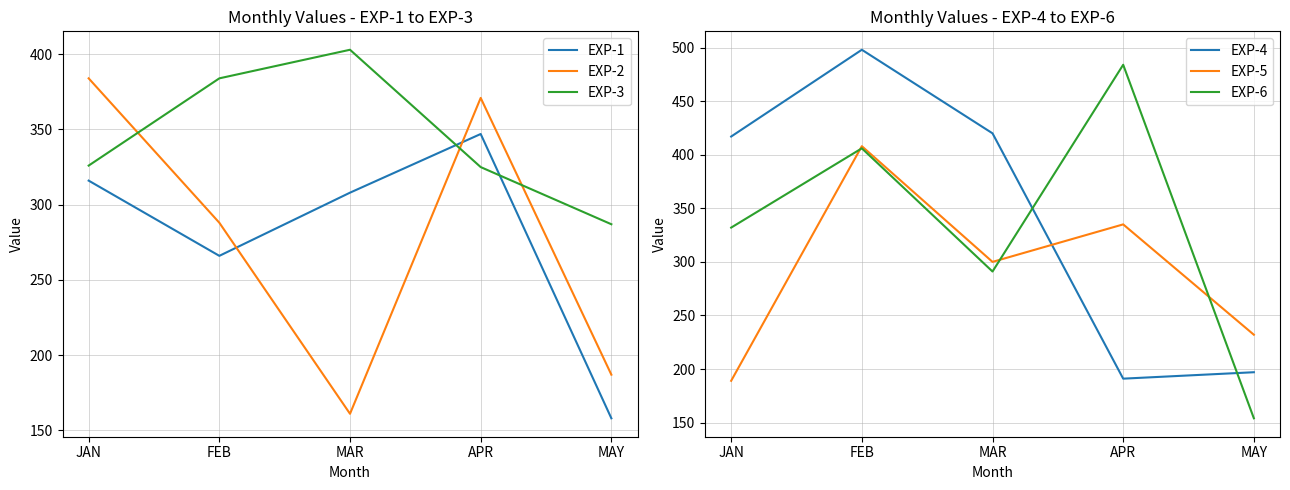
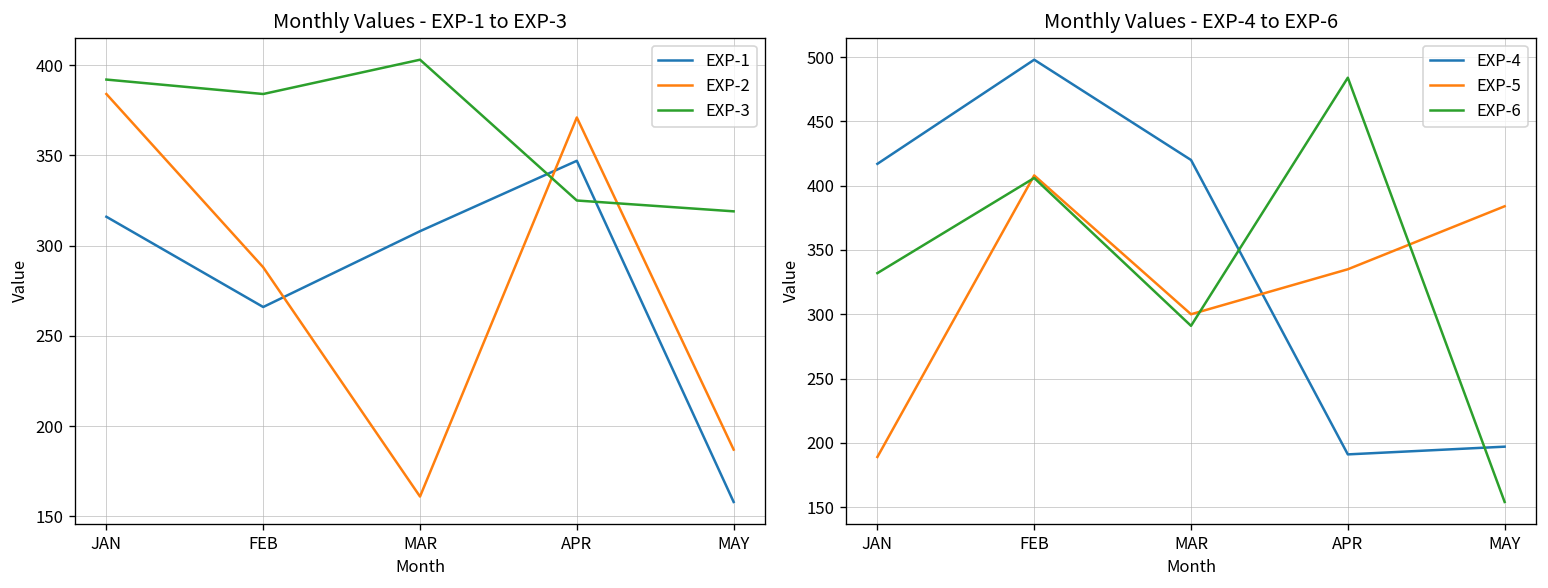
Monthly Values - EXP-1 to EXP-3, EXP-3, JAN: 326 -> 392
Monthly Values - EXP-1 to EXP-3, EXP-3, MAY: 287 -> 319
Monthly Values - EXP-4 to EXP-6, EXP-5, MAY: 232 -> 384
